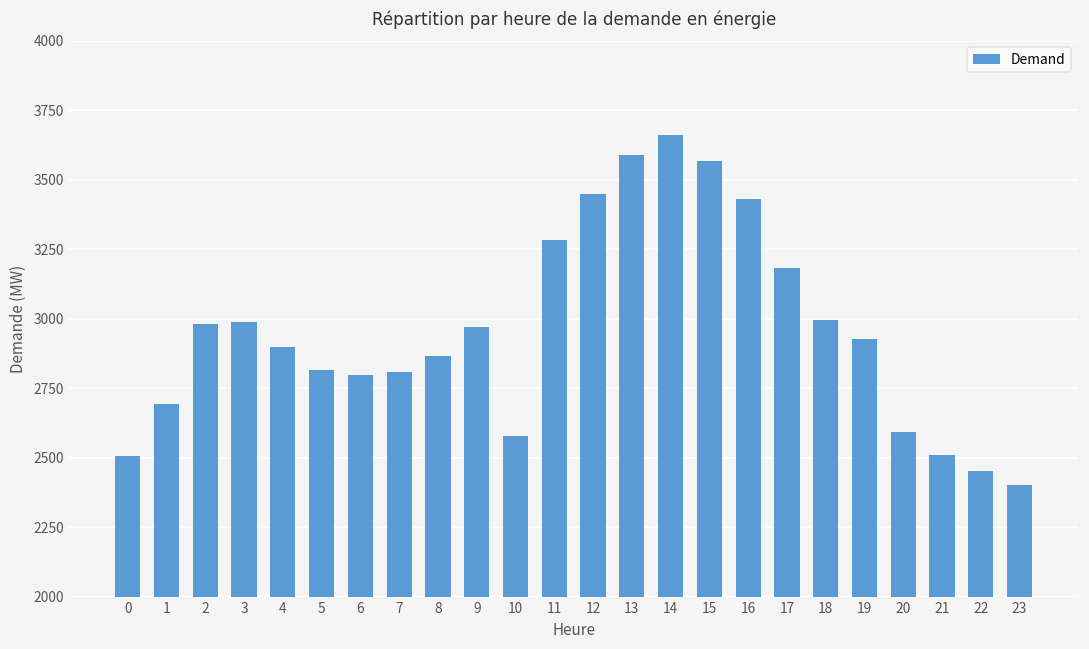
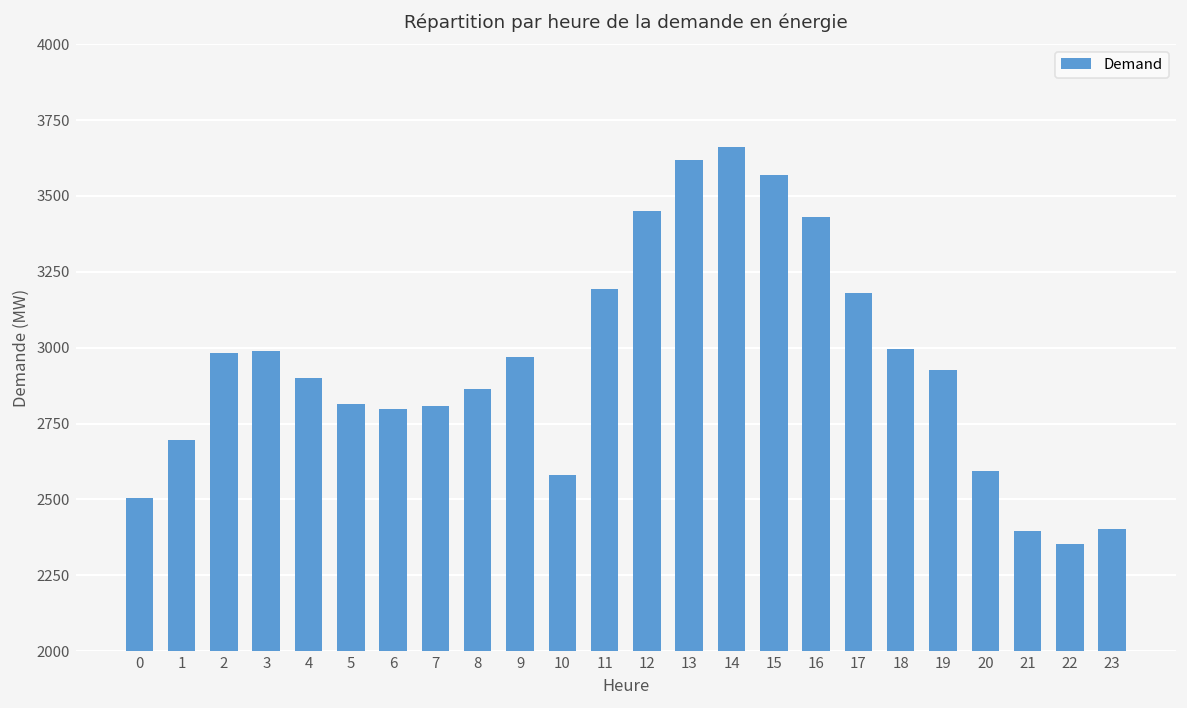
11: 3280 -> 3190
13: 3590 -> 3620
21: 2510 -> 2400
22: 2450 -> 2350
